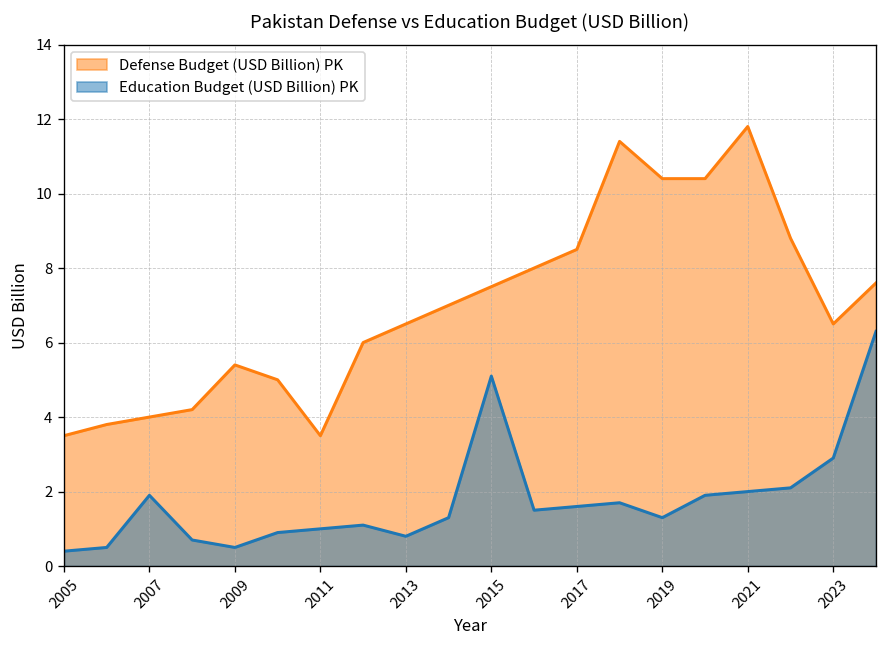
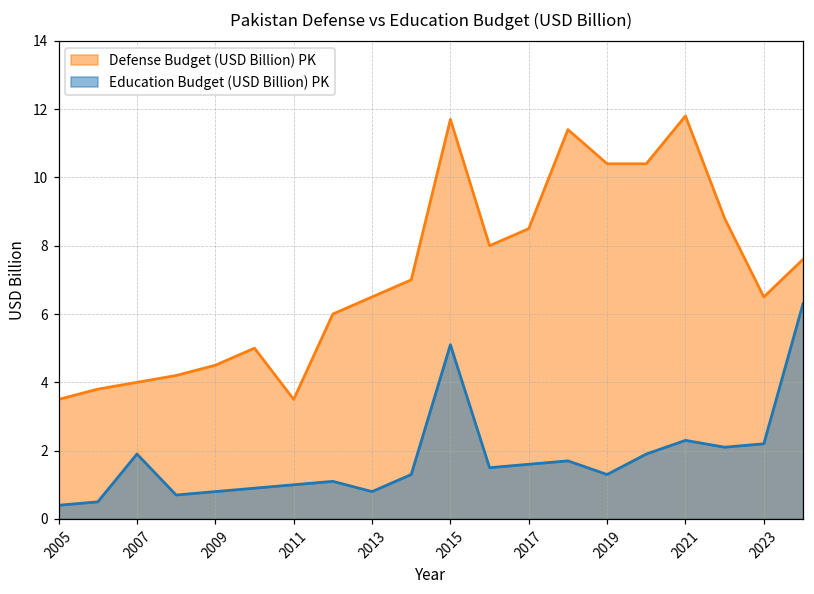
Defense Budget (USD Billion) PK, 2009: 5.4 -> 4.5
Education Budget (USD Billion) PK, 2009: 0.5 -> 0.8
Defense Budget (USD Billion) PK, 2015: 7.5 -> 11.7
Education Budget (USD Billion) PK, 2021: 2.0 -> 2.3
Education Budget (USD Billion) PK, 2023: 2.9 -> 2.2
